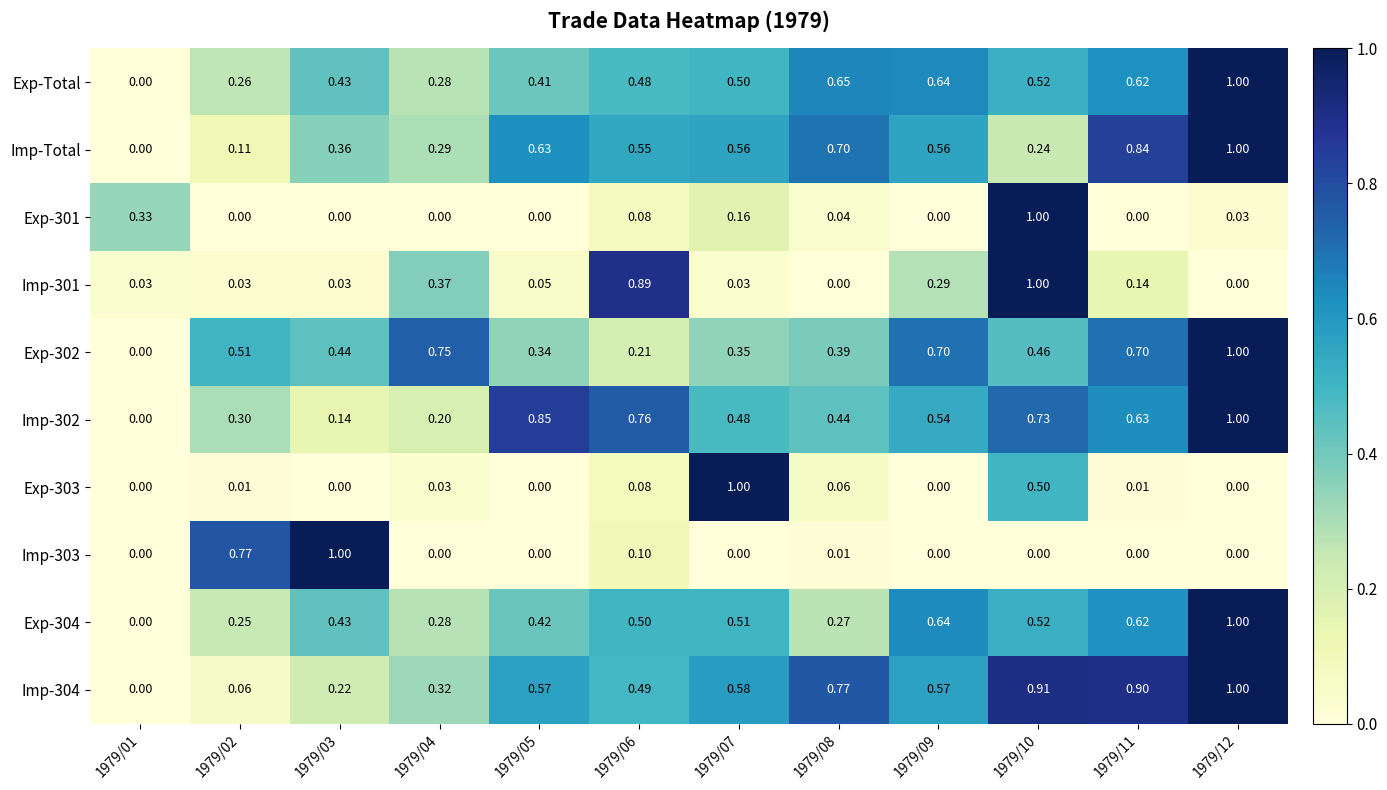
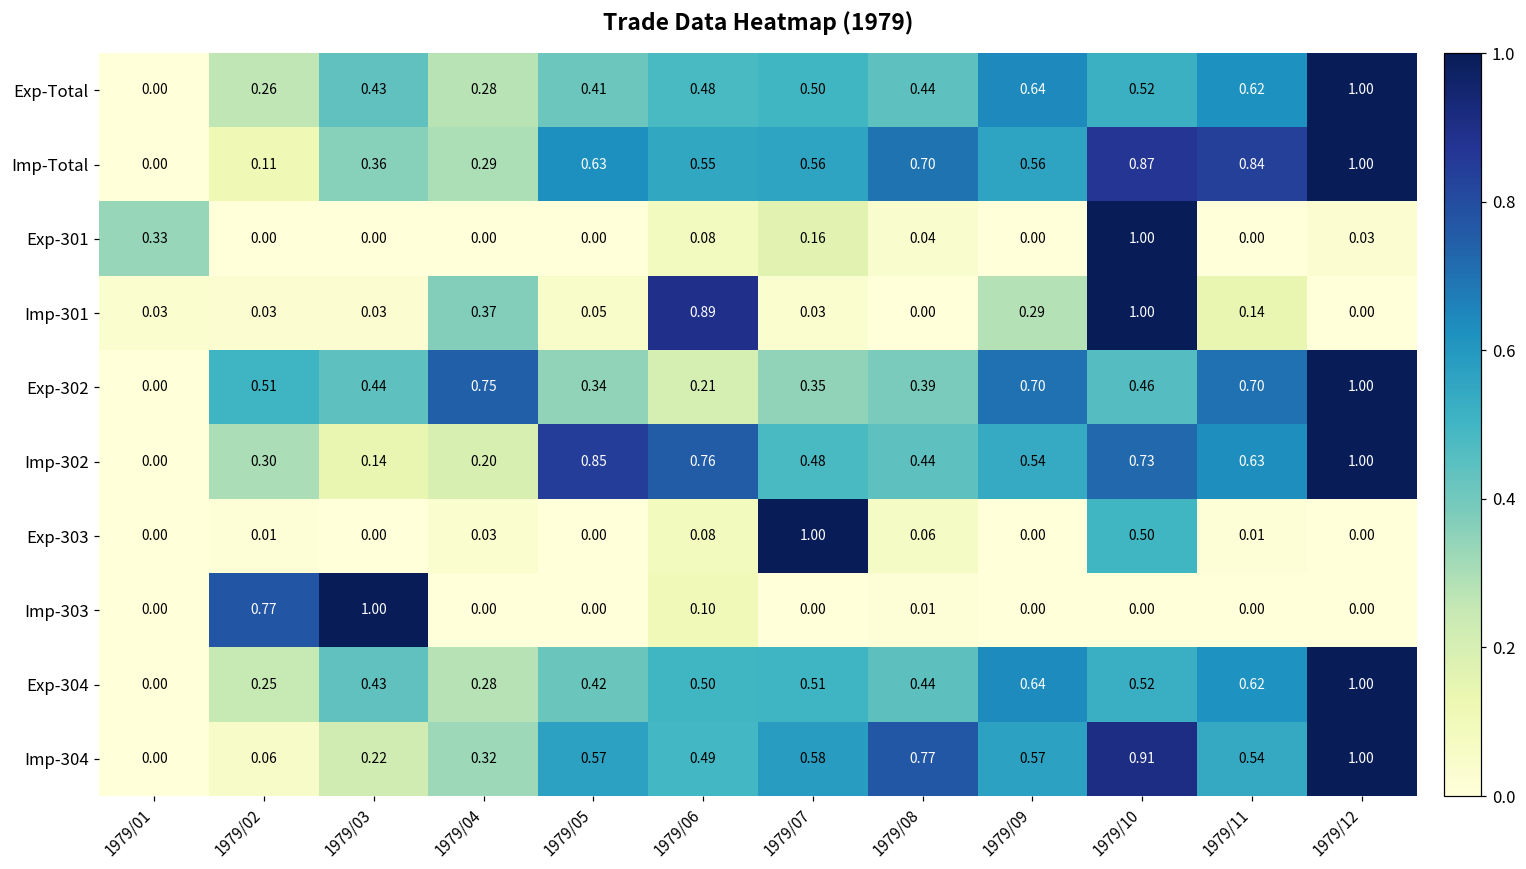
Exp-Total, 1979/08: 0.65 -> 0.44
Imp-Total, 1979/10: 0.24 -> 0.87
Exp-304, 1979/08: 0.27 -> 0.44
Imp-304, 1979/11: 0.90 -> 0.54
